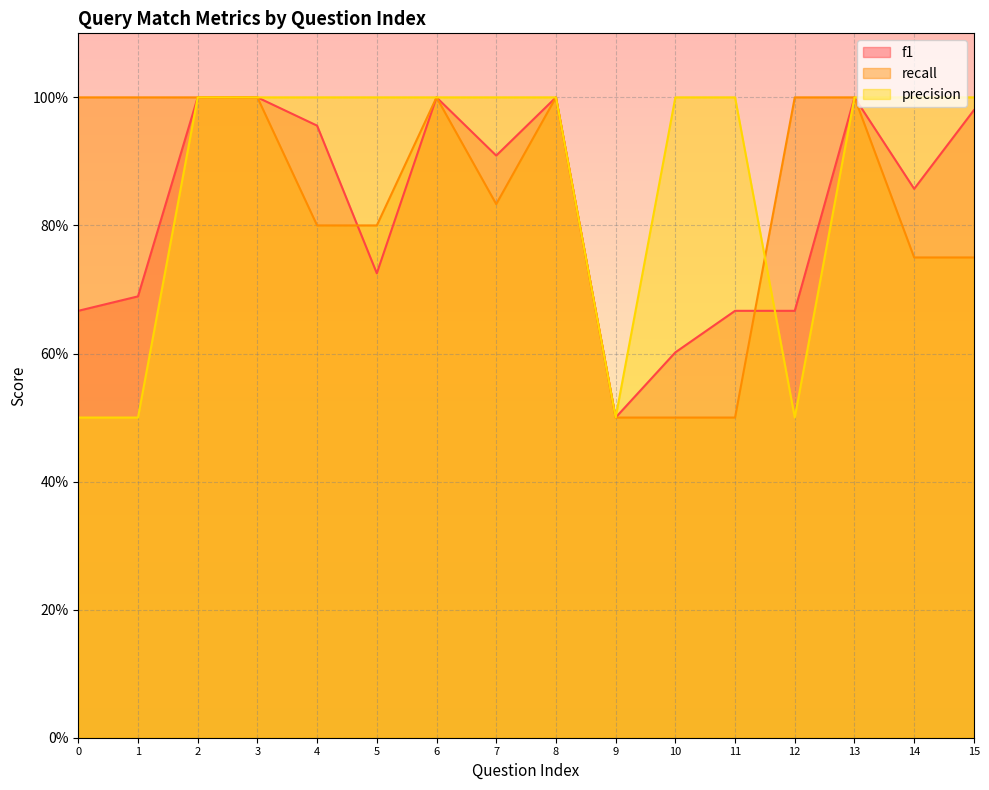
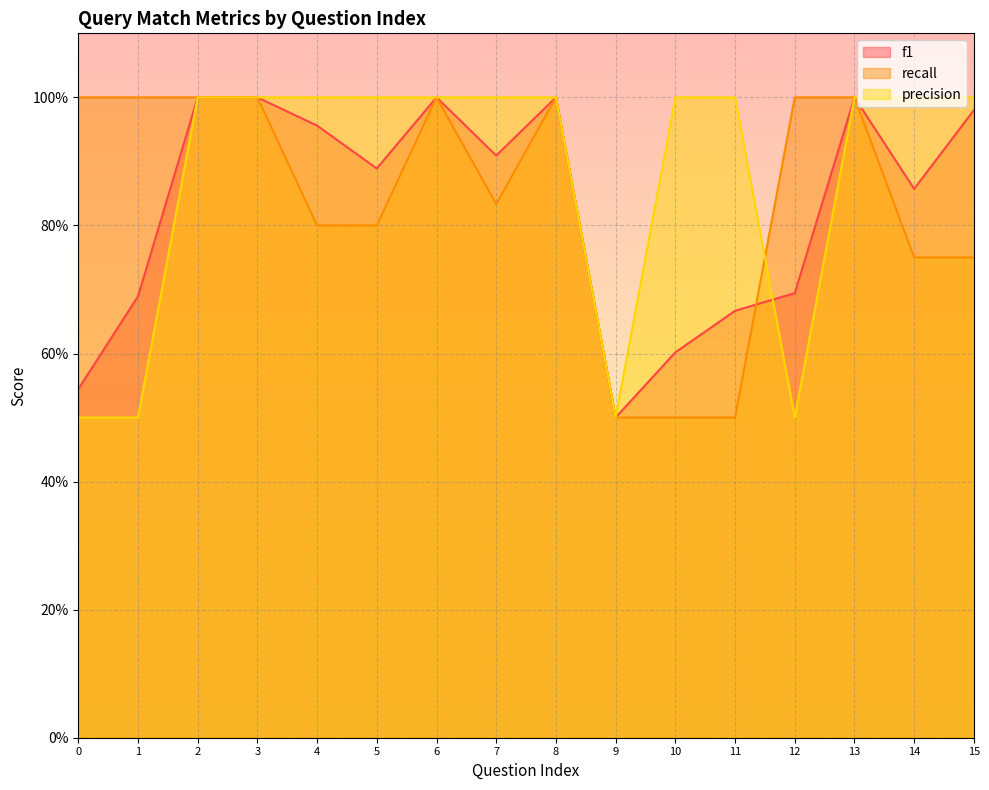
f1, 0: 67% -> 54%
f1, 5: 73% -> 89%
f1, 12: 67% -> 69%
